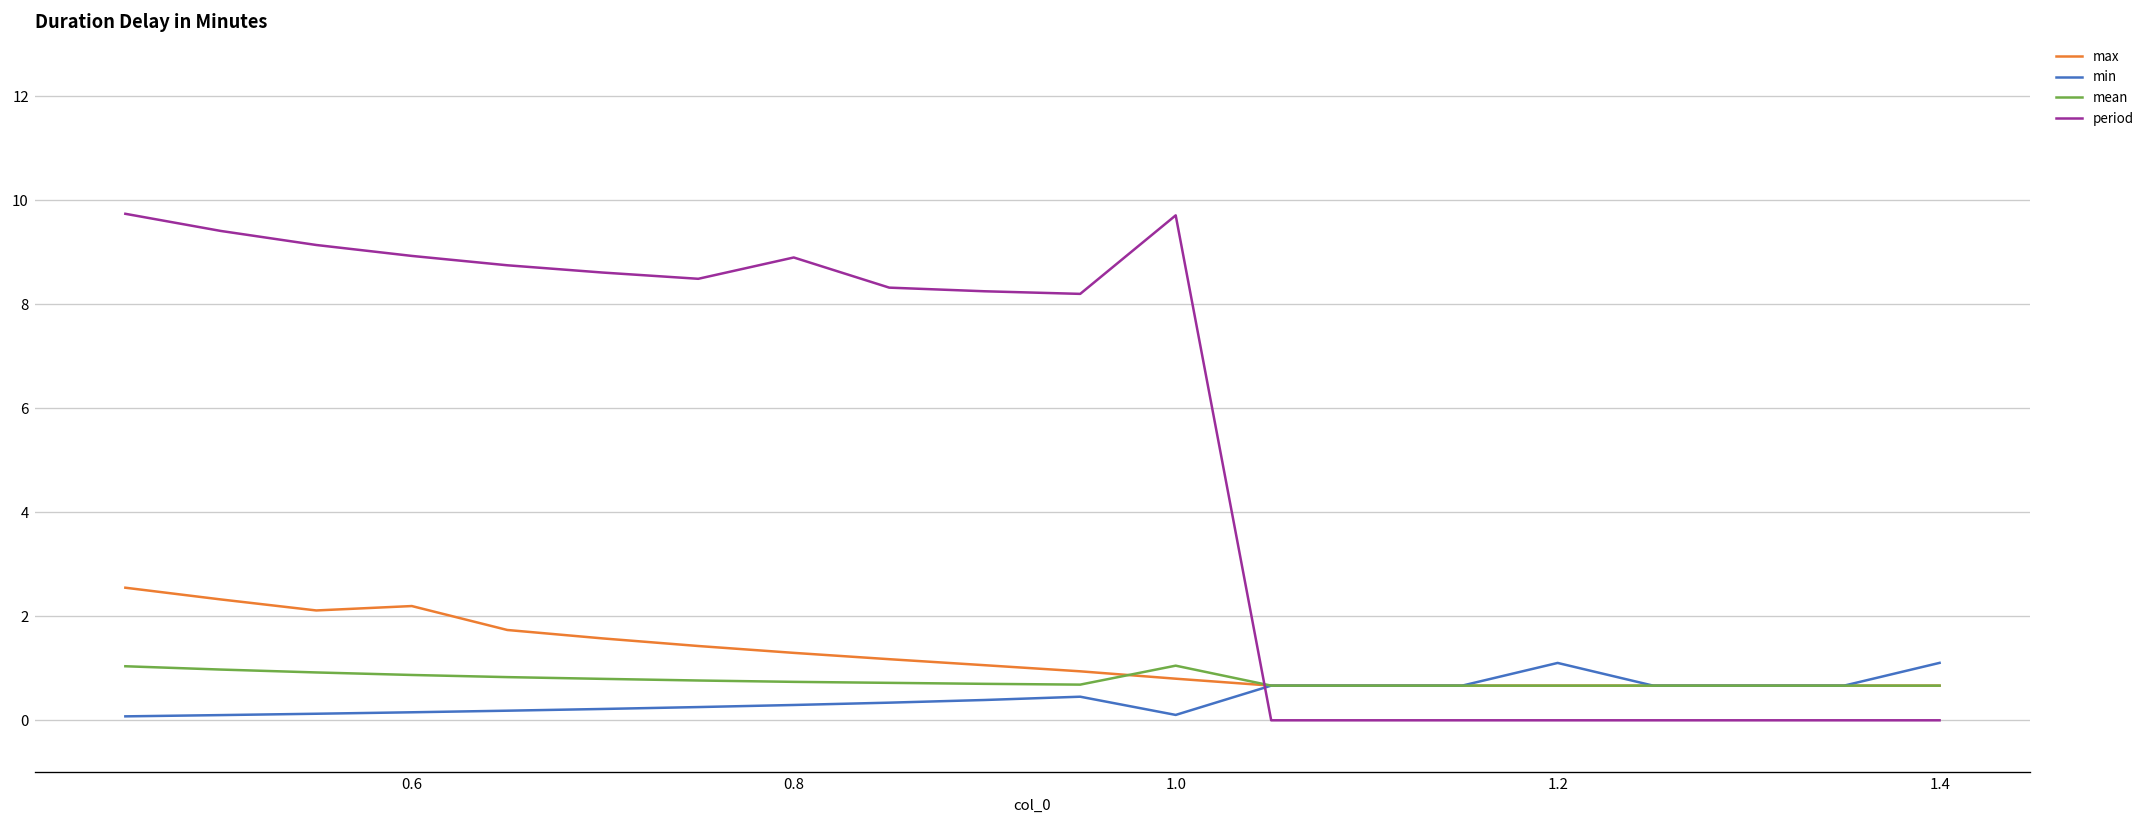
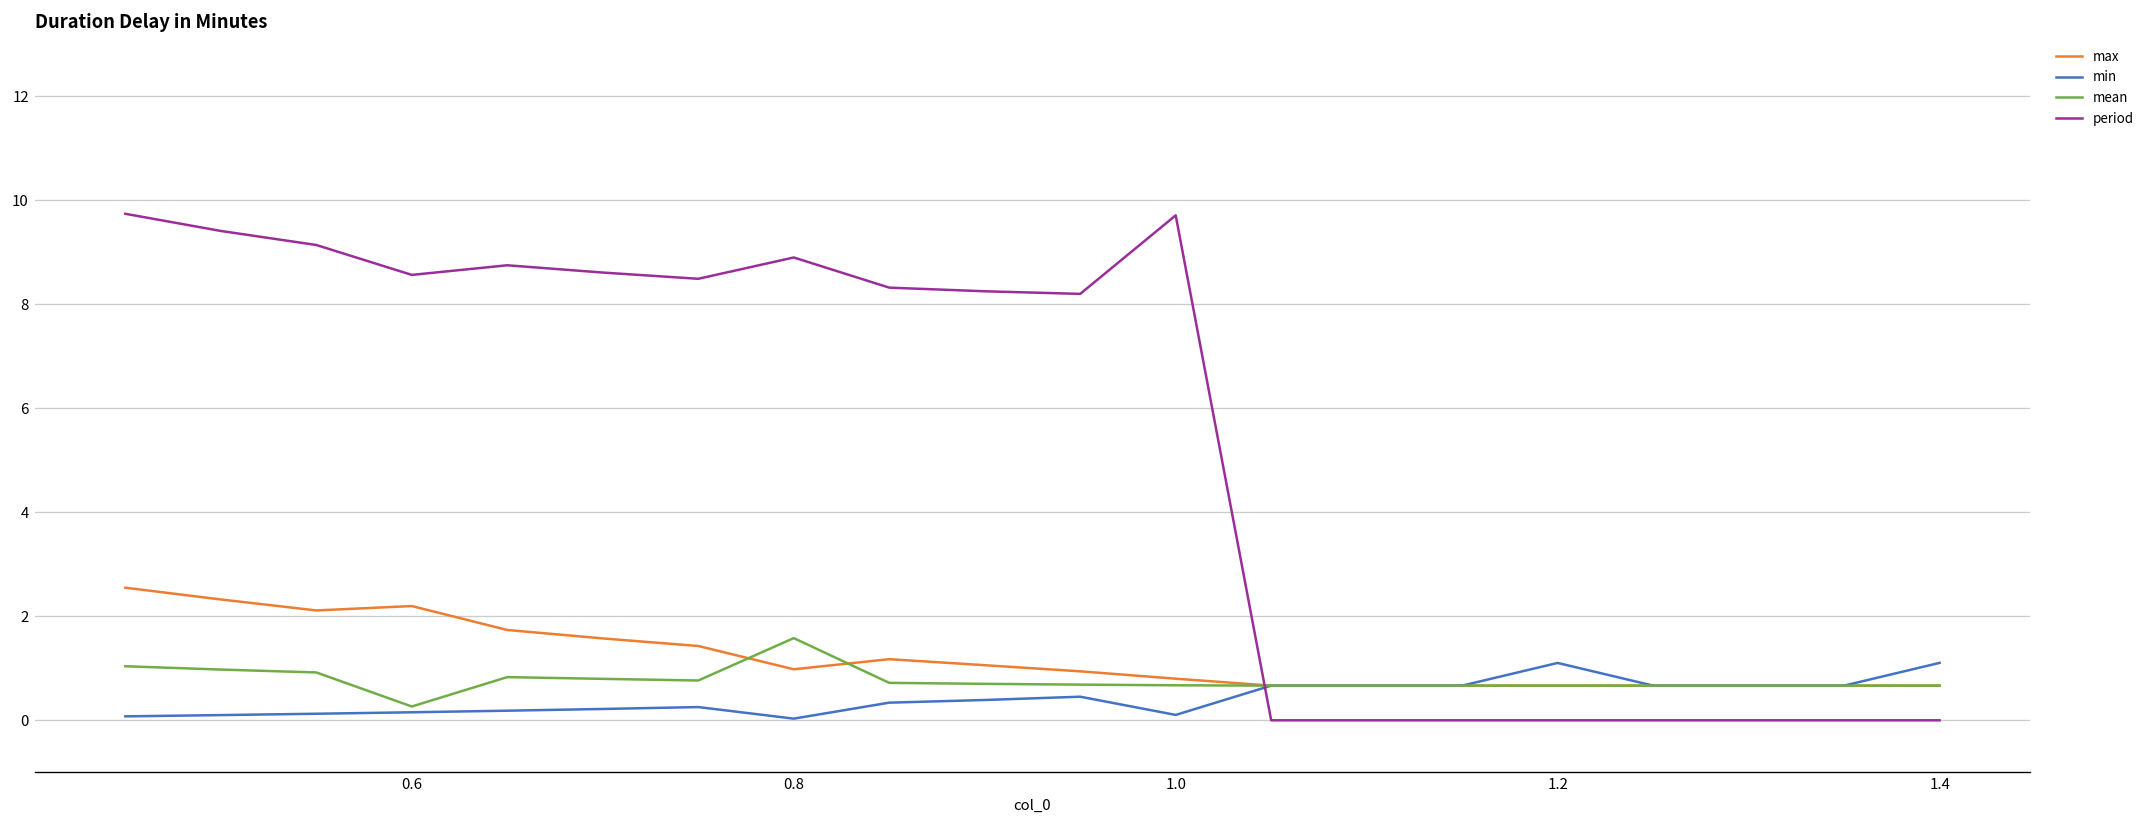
mean, 0.6: 0.9 -> 0.3
period, 0.6: 8.9 -> 8.6
max, 0.8: 1.3 -> 1.0
min, 0.8: 0.3 -> 0.0
mean, 0.8: 0.7 -> 1.6
mean, 1.0: 1.1 -> 0.7
